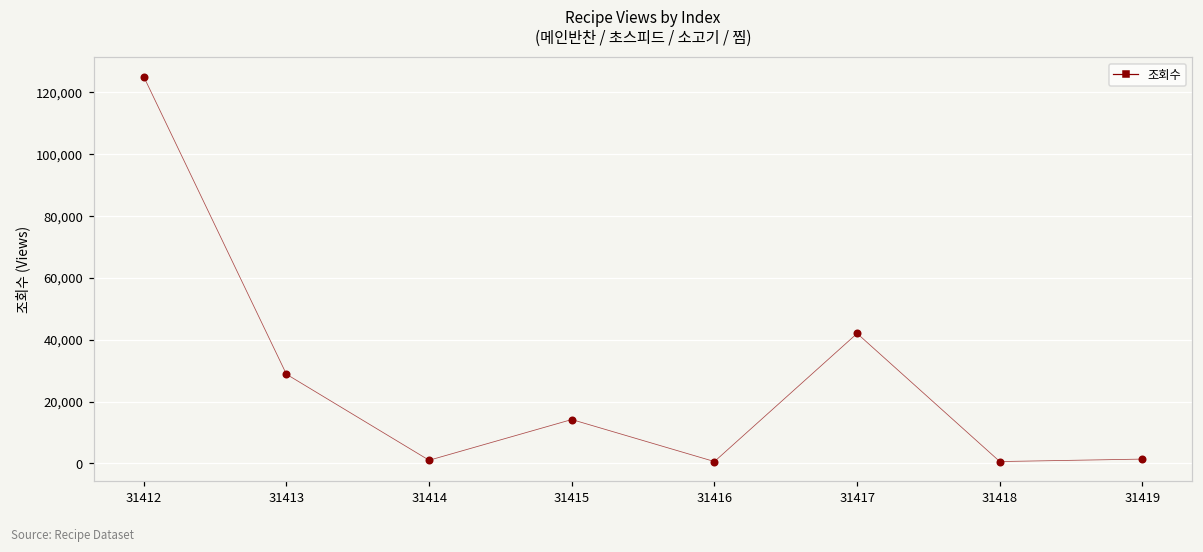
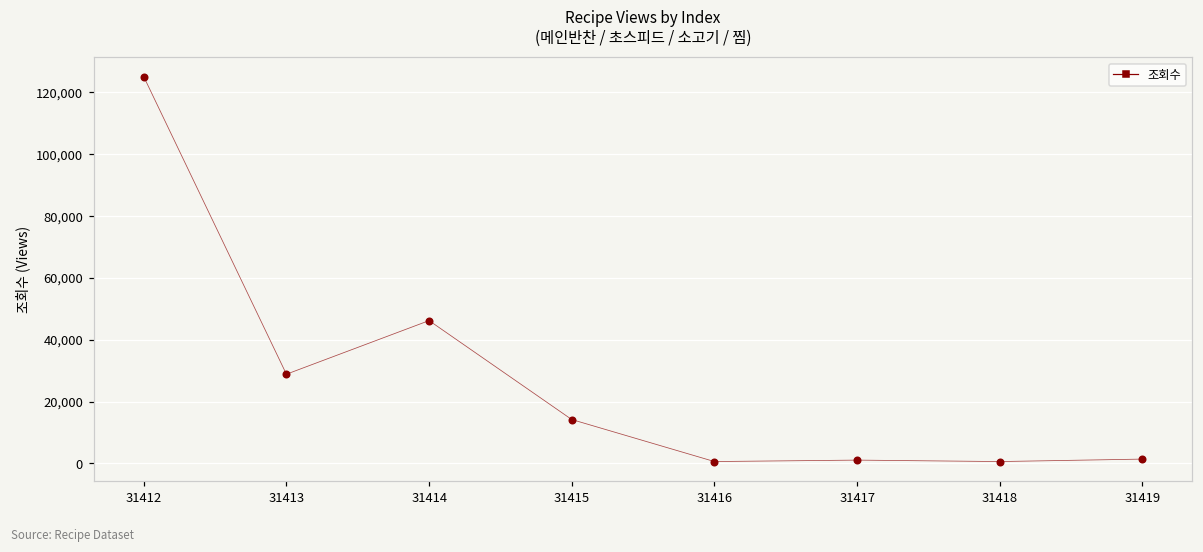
31414: 1,000 -> 46,000
31417: 42,000 -> 1,000
